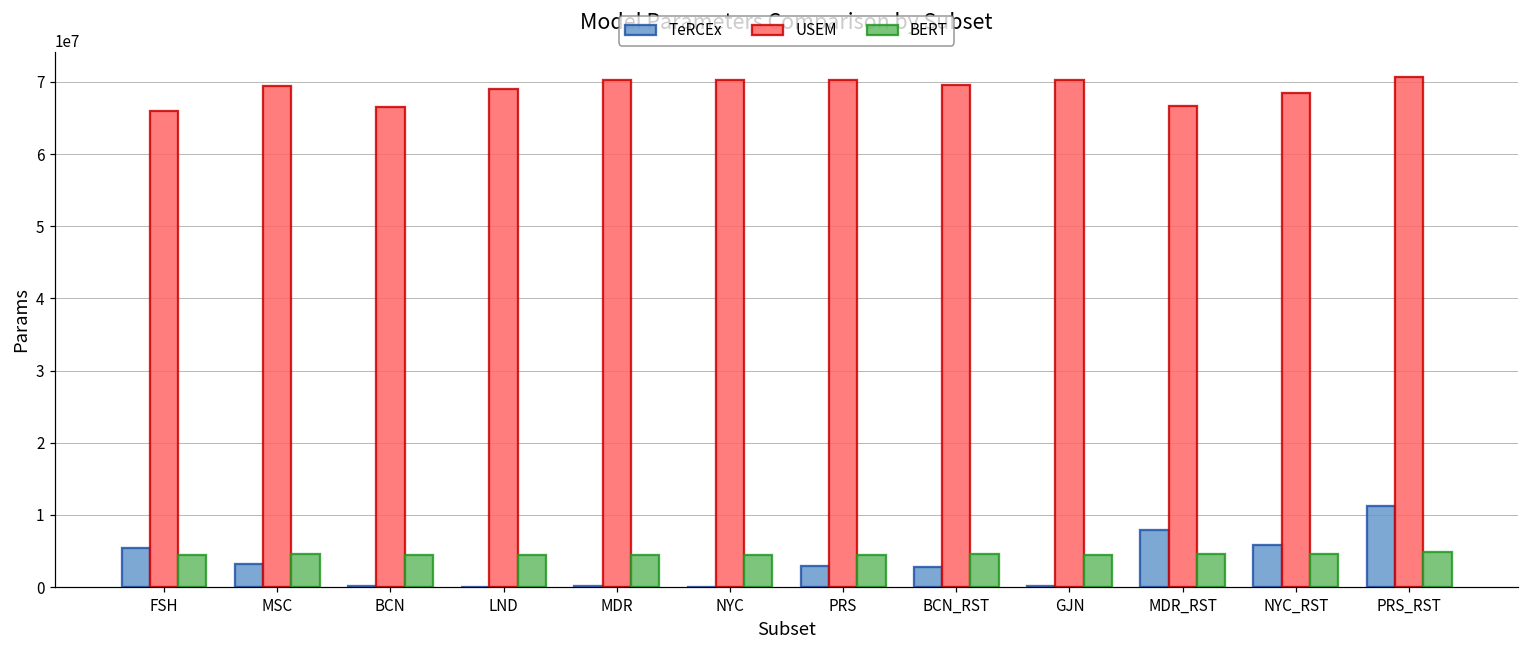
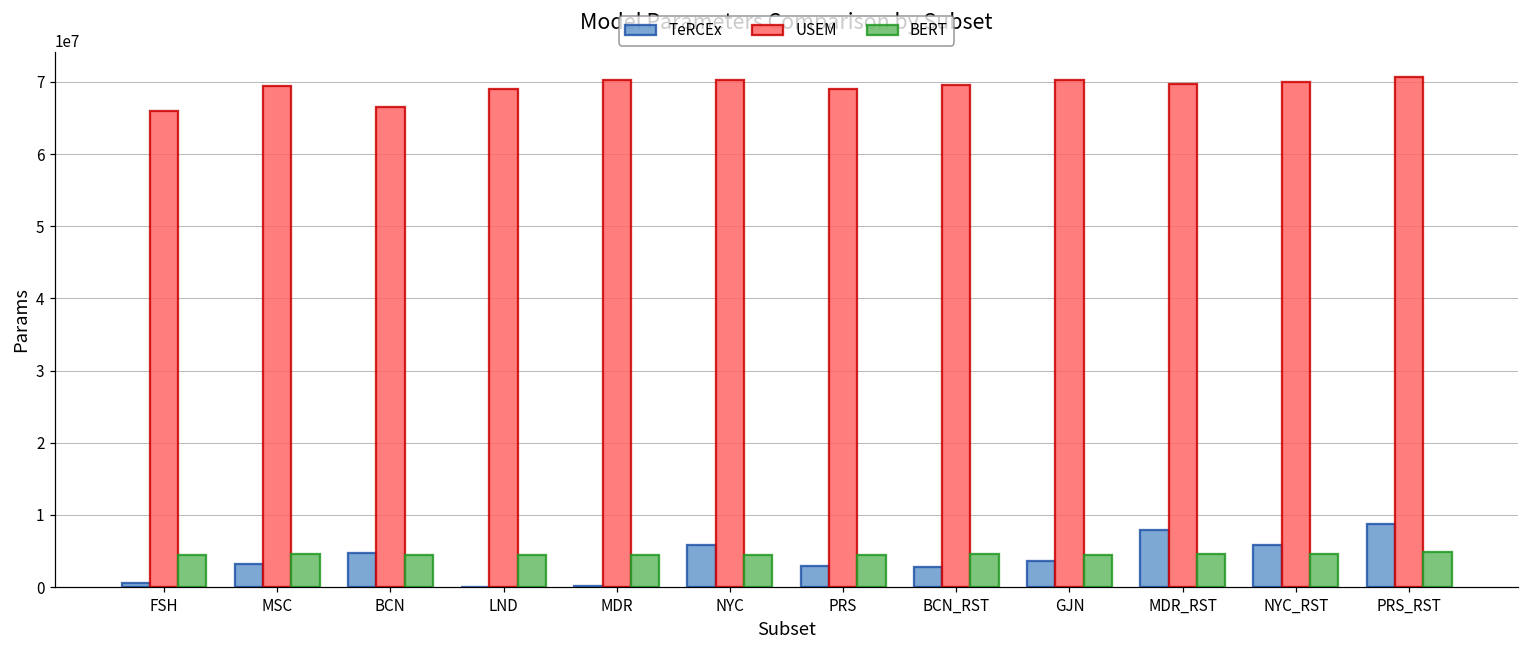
TeRCEx, FSH: 5000000 -> 1000000
TeRCEx, BCN: 0 -> 5000000
TeRCEx, NYC: 0 -> 6000000
USEM, PRS: 70000000 -> 69000000
TeRCEx, GJN: 0 -> 4000000
USEM, MDR_RST: 67000000 -> 70000000
USEM, NYC_RST: 68000000 -> 70000000
TeRCEx, PRS_RST: 11000000 -> 9000000
